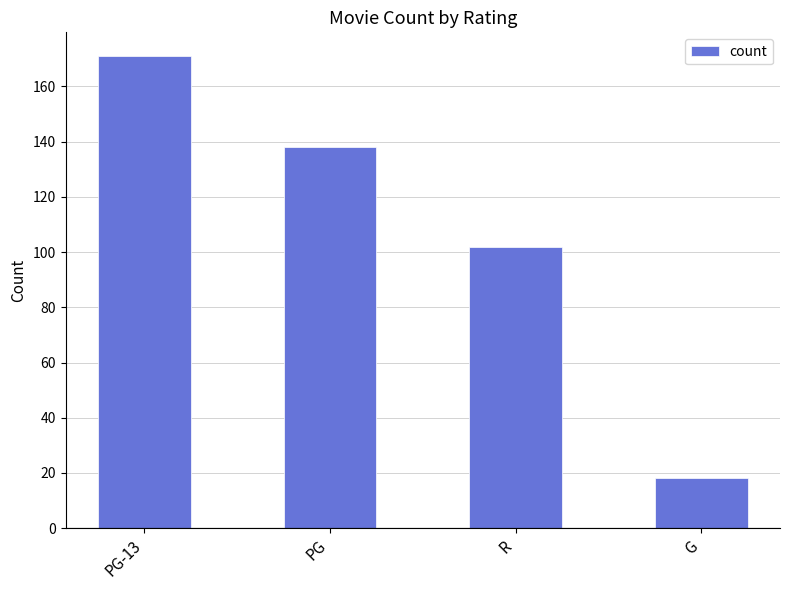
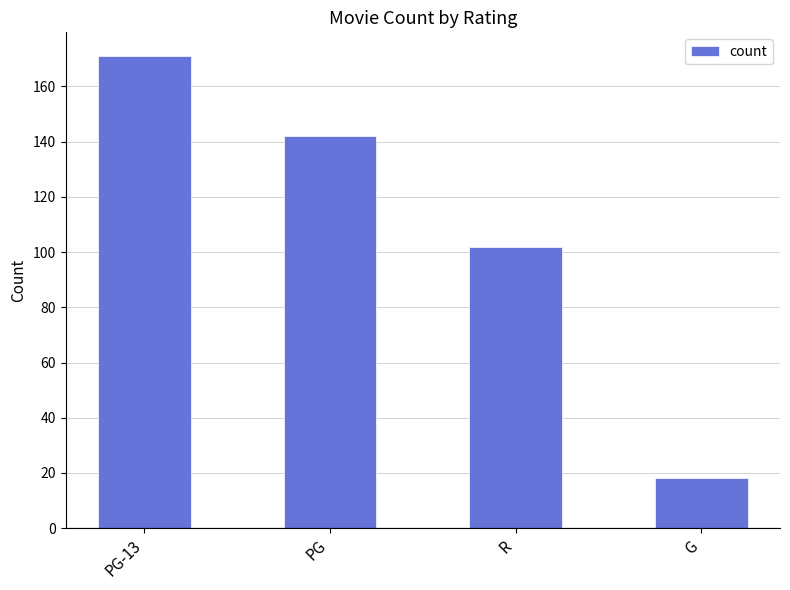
PG: 138 -> 142
